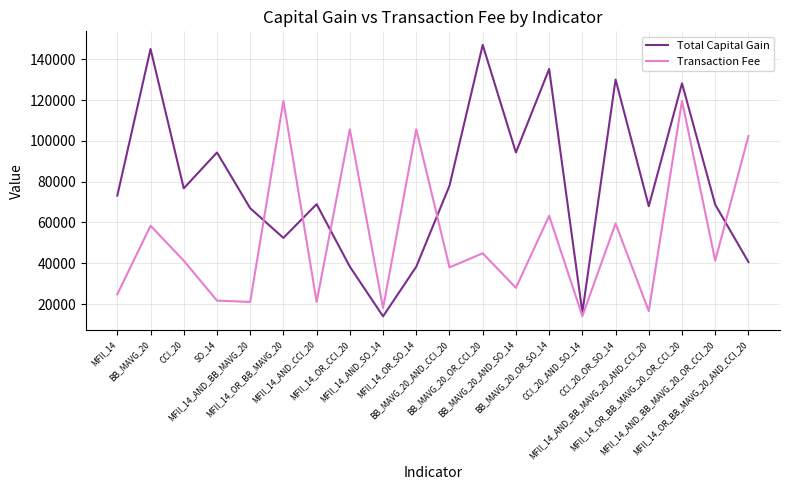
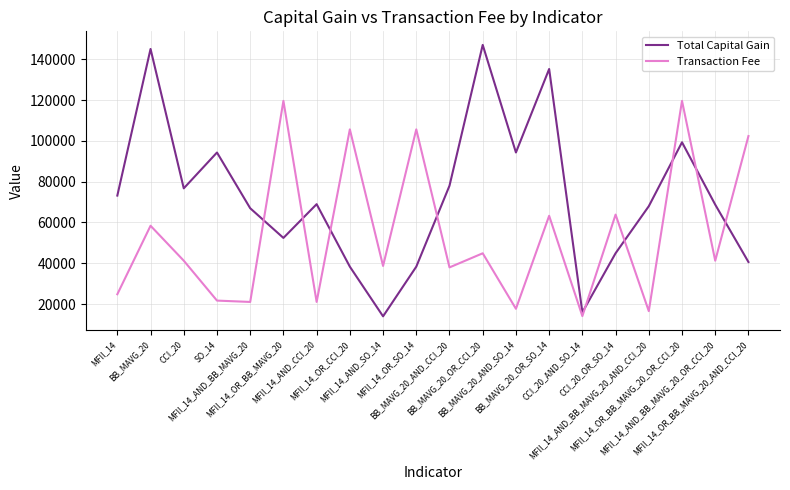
Transaction Fee, MFII_14_AND_SO_14: 18000 -> 39000
Transaction Fee, BB_MAVG_20_AND_SO_14: 28000 -> 18000
Total Capital Gain, CCI_20_OR_SO_14: 130000 -> 45000
Transaction Fee, CCI_20_OR_SO_14: 60000 -> 64000
Total Capital Gain, MFII_14_OR_BB_MAVG_20_OR_CCI_20: 128000 -> 99000
